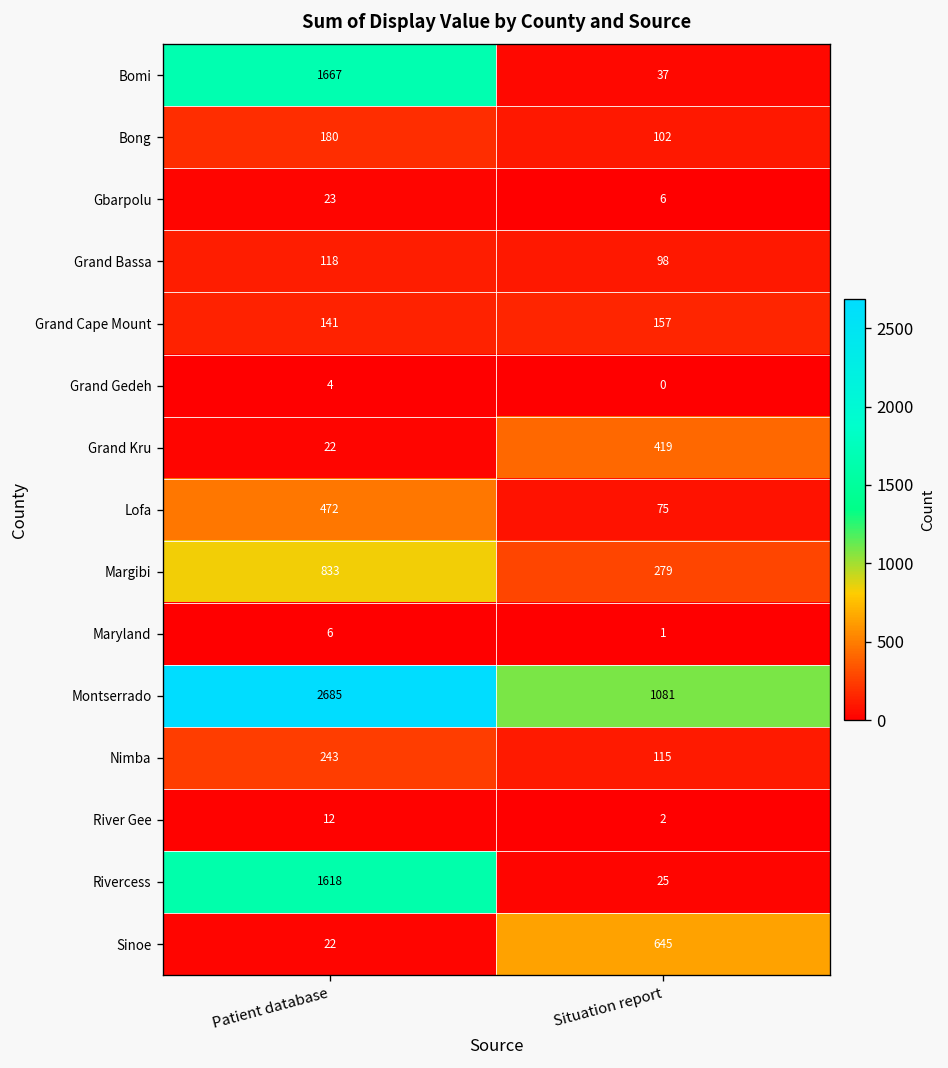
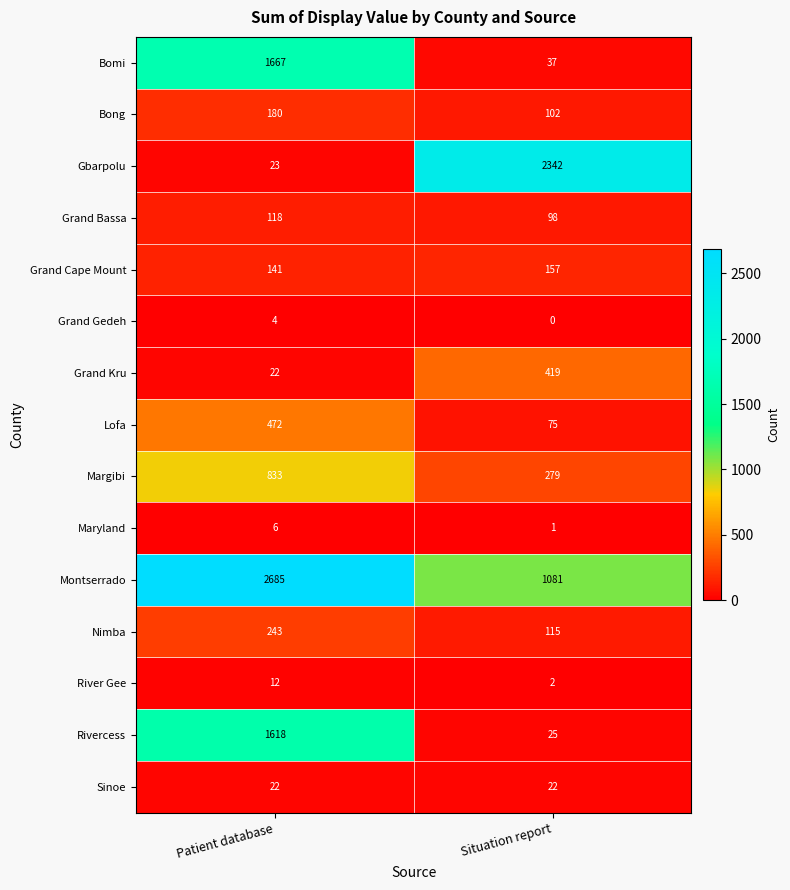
Gbarpolu, Situation report: 6 -> 2342
Sinoe, Situation report: 645 -> 22
